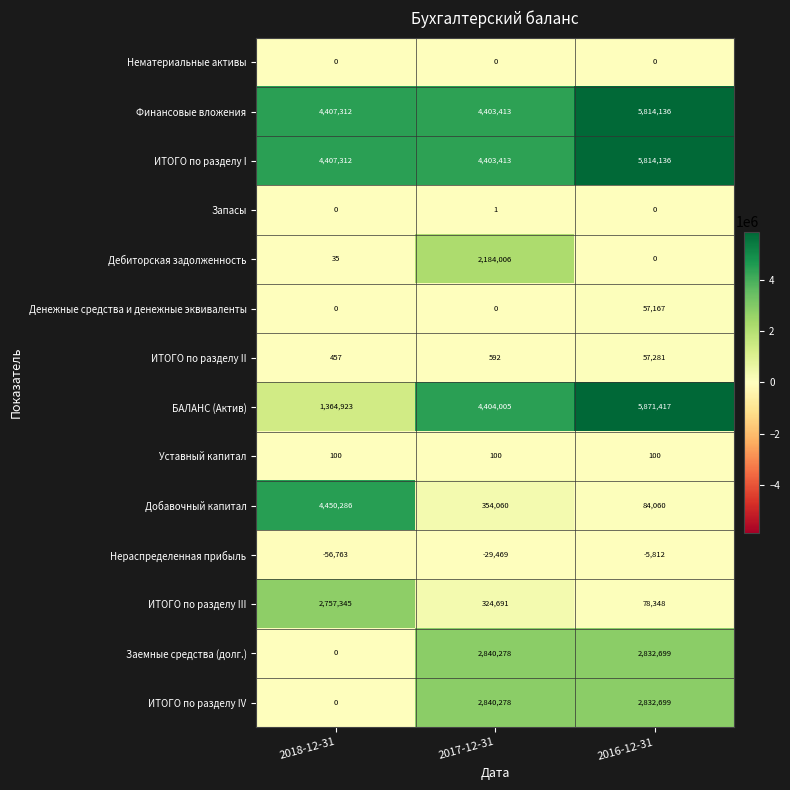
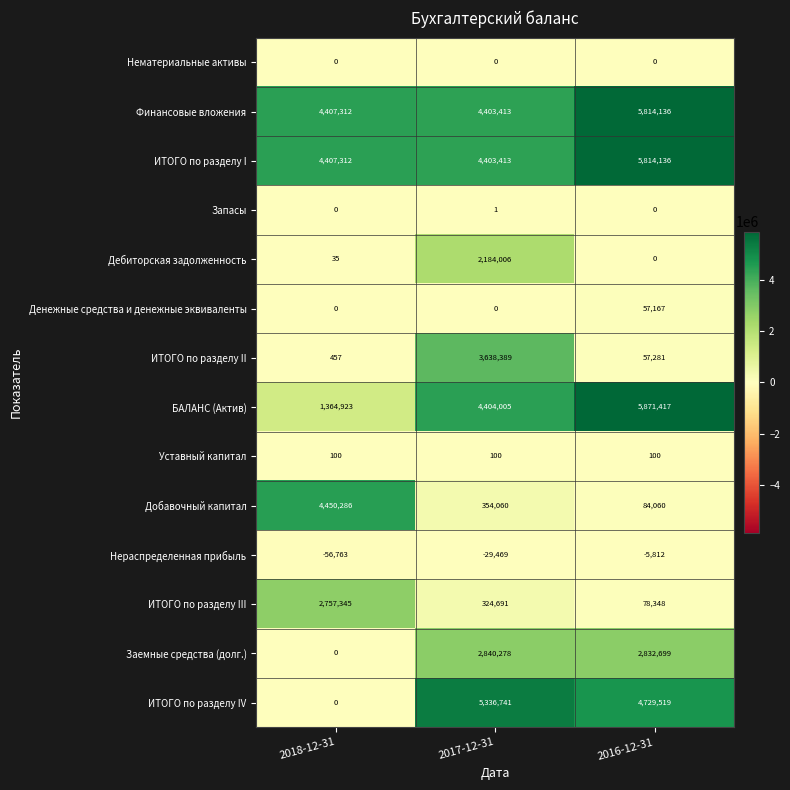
ИТОГО по разделу II, 2017-12-31: 592 -> 3,638,389
ИТОГО по разделу IV, 2017-12-31: 2,840,278 -> 5,336,741
ИТОГО по разделу IV, 2016-12-31: 2,832,699 -> 4,729,519
